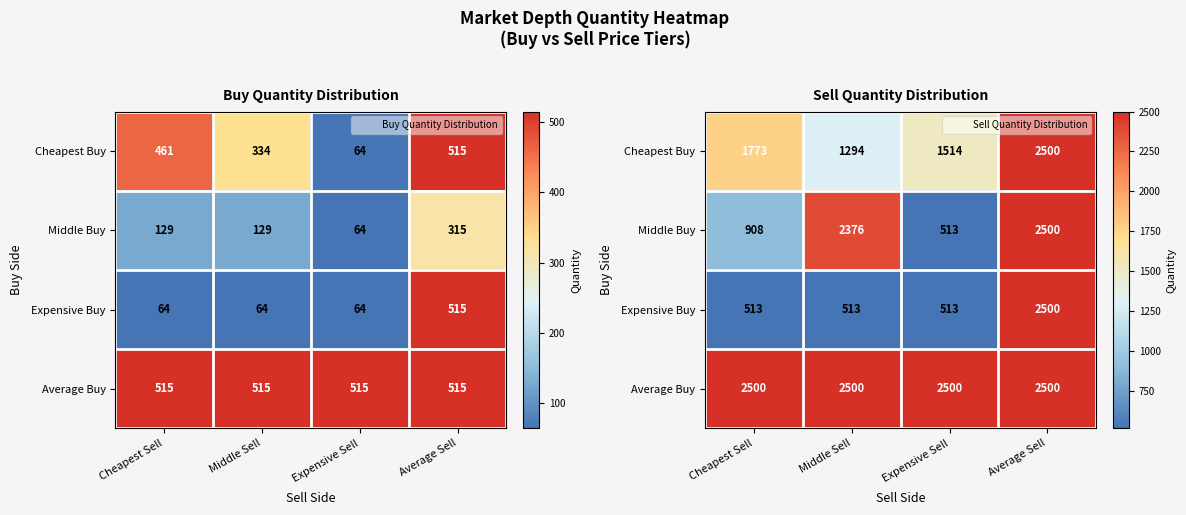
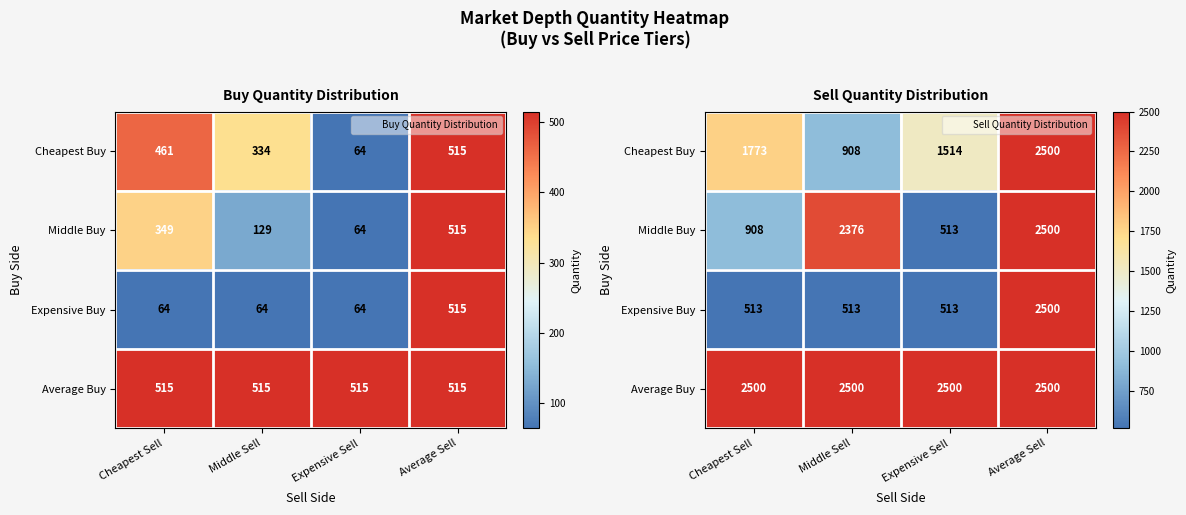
Buy Quantity Distribution, Middle Buy, Cheapest Sell: 129 -> 349
Buy Quantity Distribution, Middle Buy, Average Sell: 315 -> 515
Sell Quantity Distribution, Cheapest Buy, Middle Sell: 1294 -> 908
